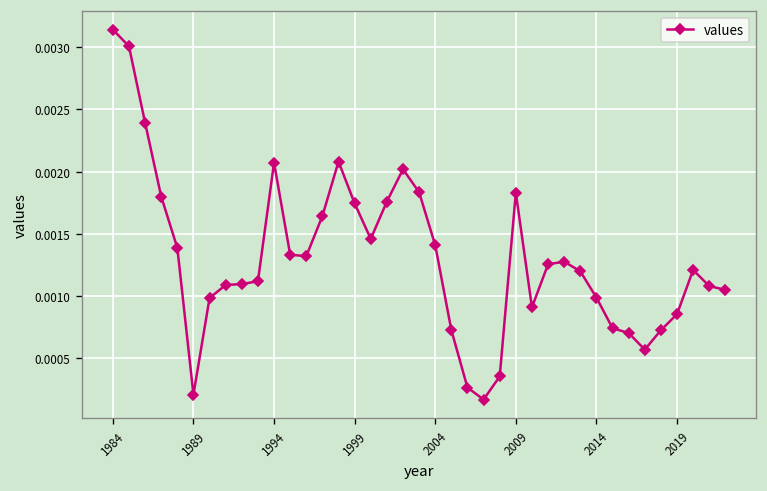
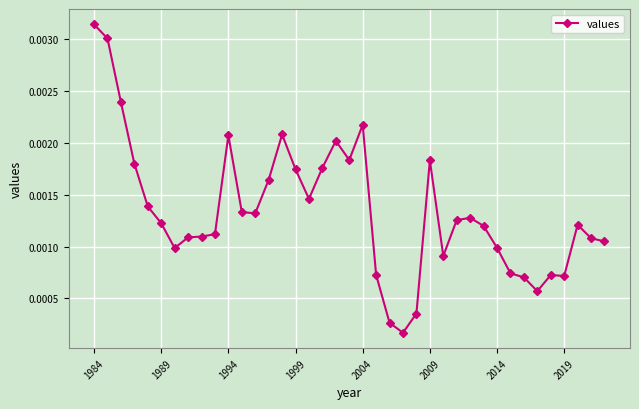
1989: 0.00021 -> 0.00123
2004: 0.00141 -> 0.00217
2019: 0.00085 -> 0.00072
